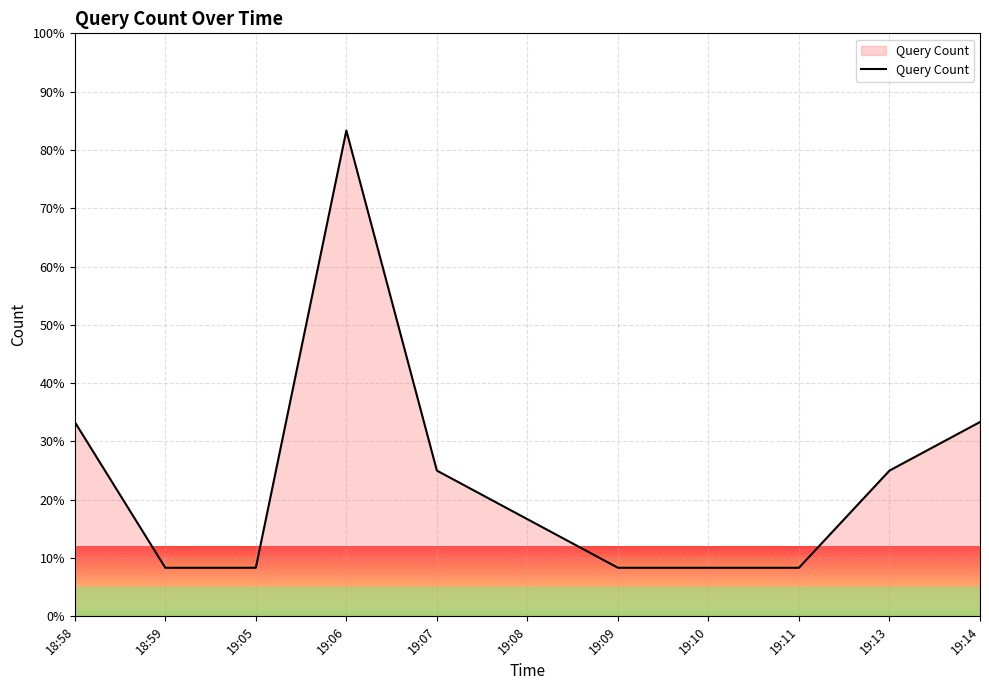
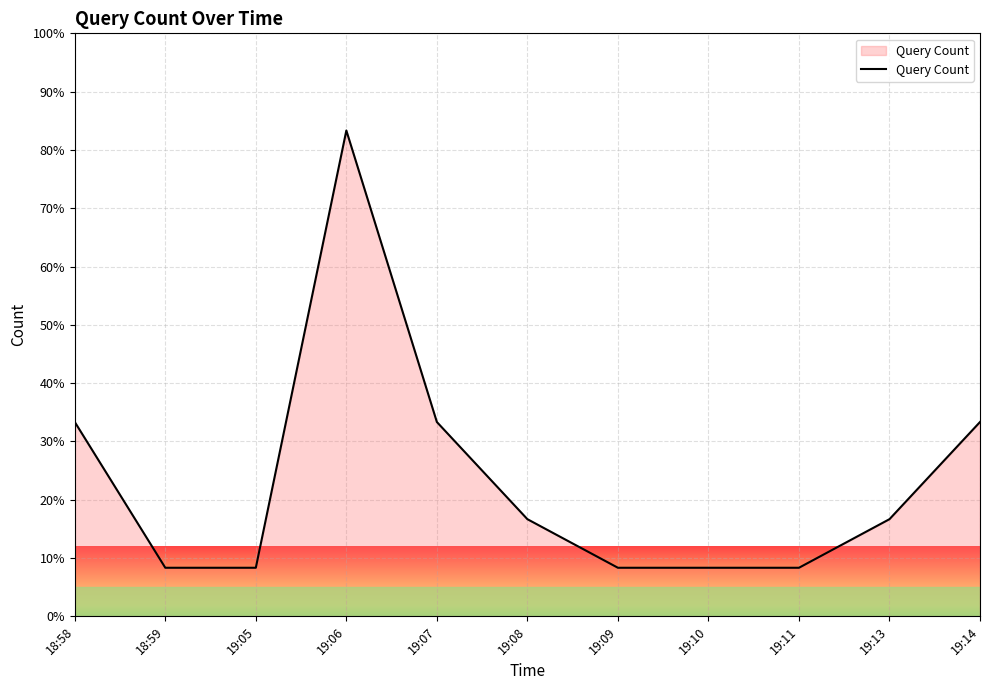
19:07: 25% -> 33%
19:13: 25% -> 17%
